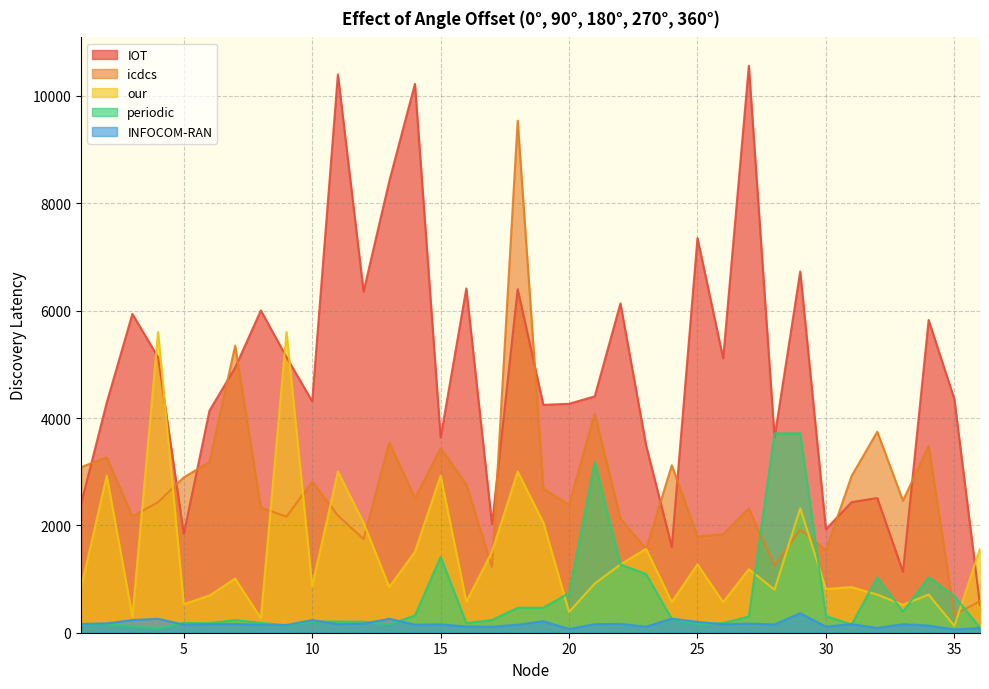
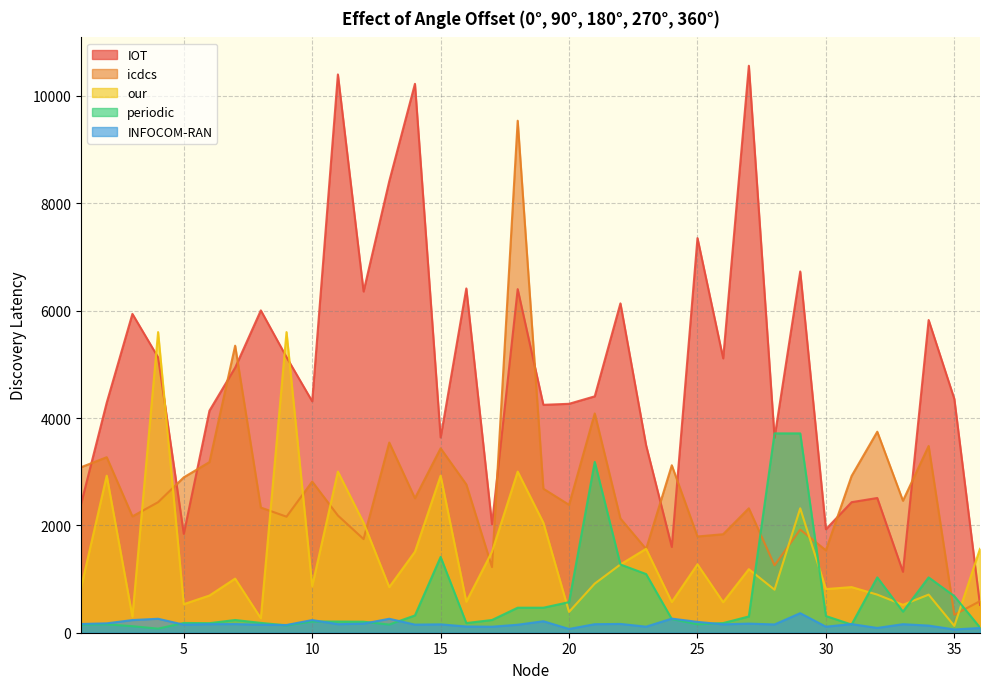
periodic, 20: 700 -> 600
